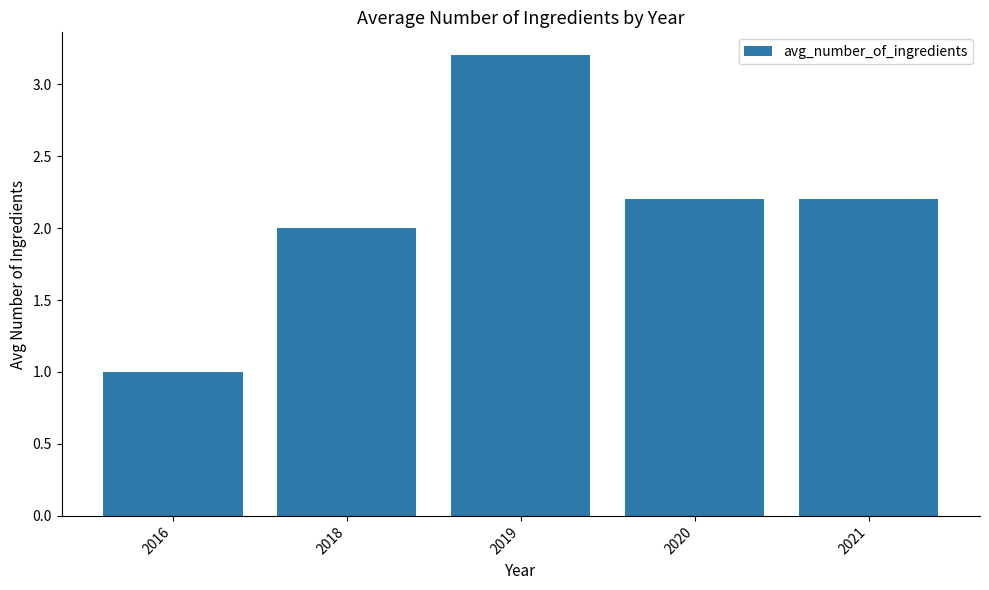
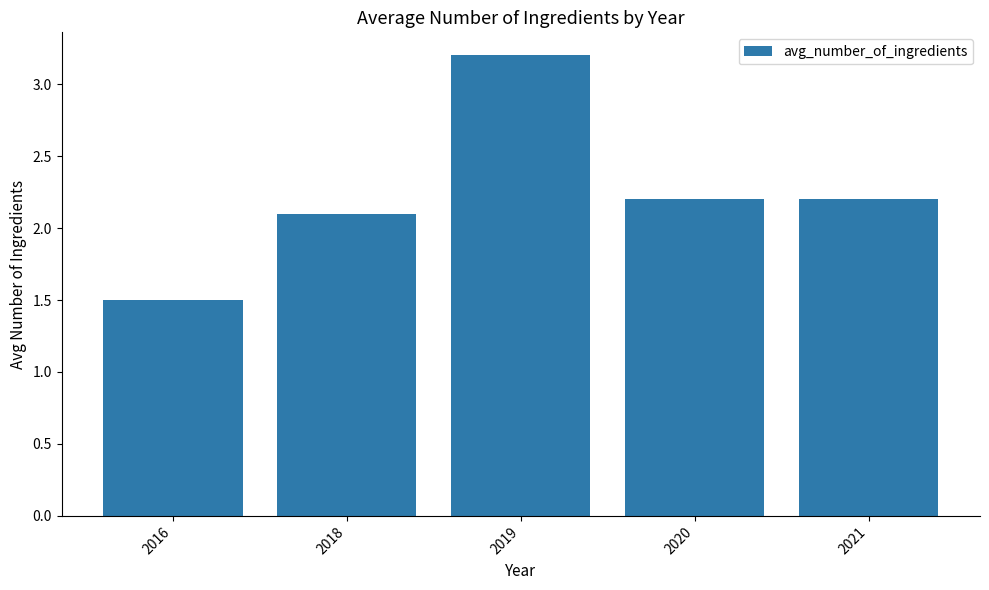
2016: 1.0 -> 1.5
2018: 2.0 -> 2.1
